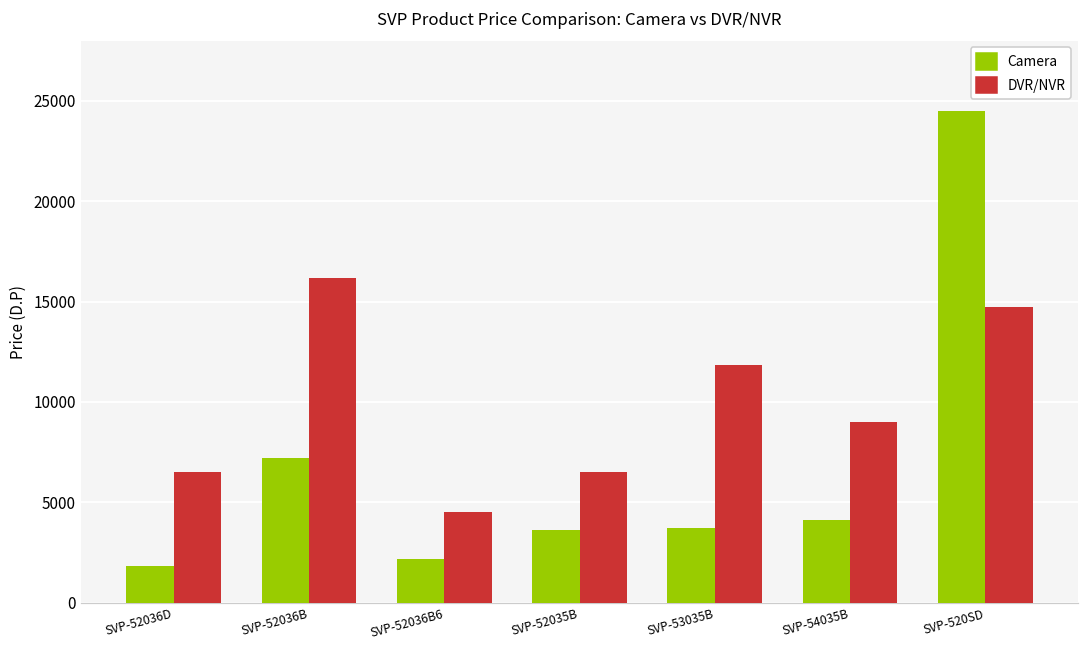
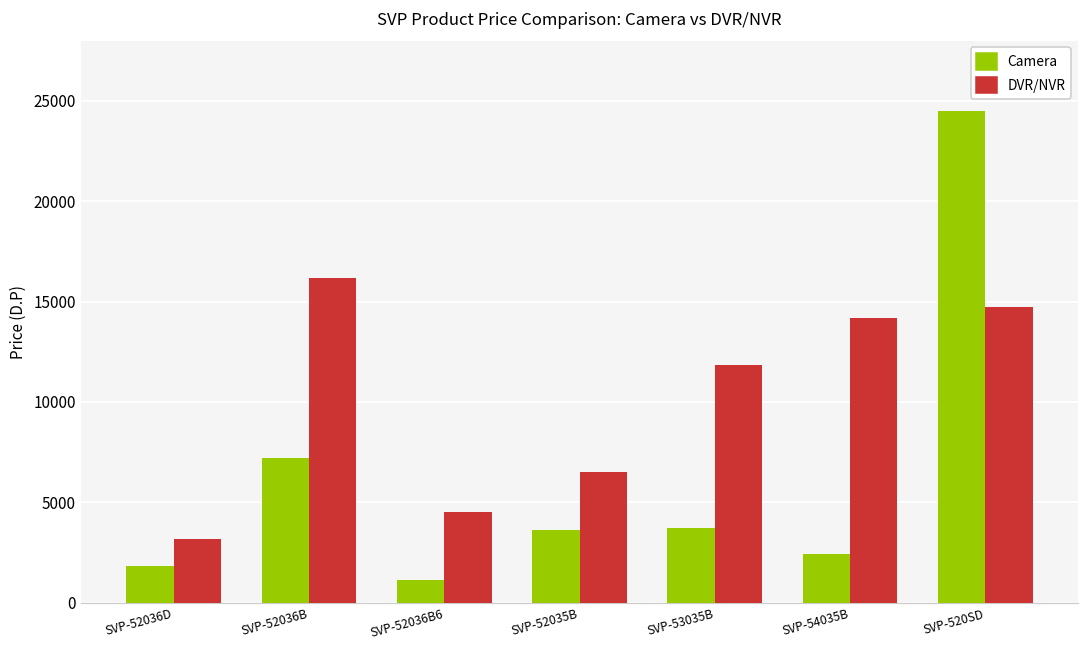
DVR/NVR, SVP-52036D: 6500 -> 3200
Camera, SVP-52036B6: 2200 -> 1100
Camera, SVP-54035B: 4100 -> 2400
DVR/NVR, SVP-54035B: 9000 -> 14200
